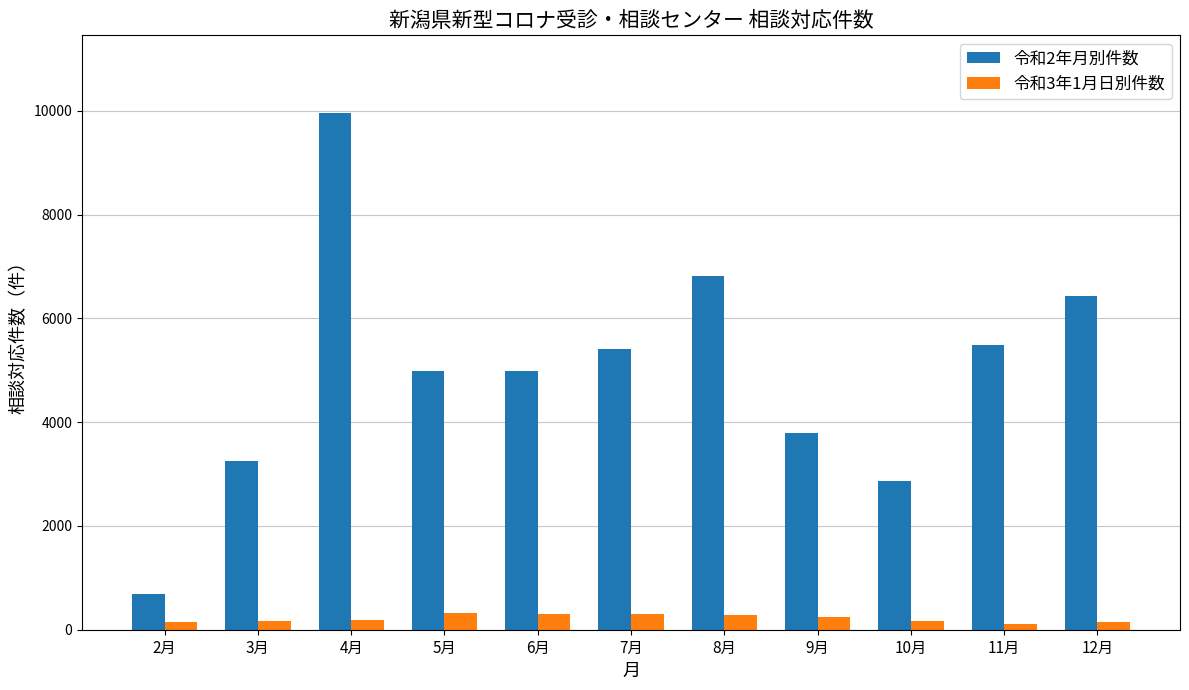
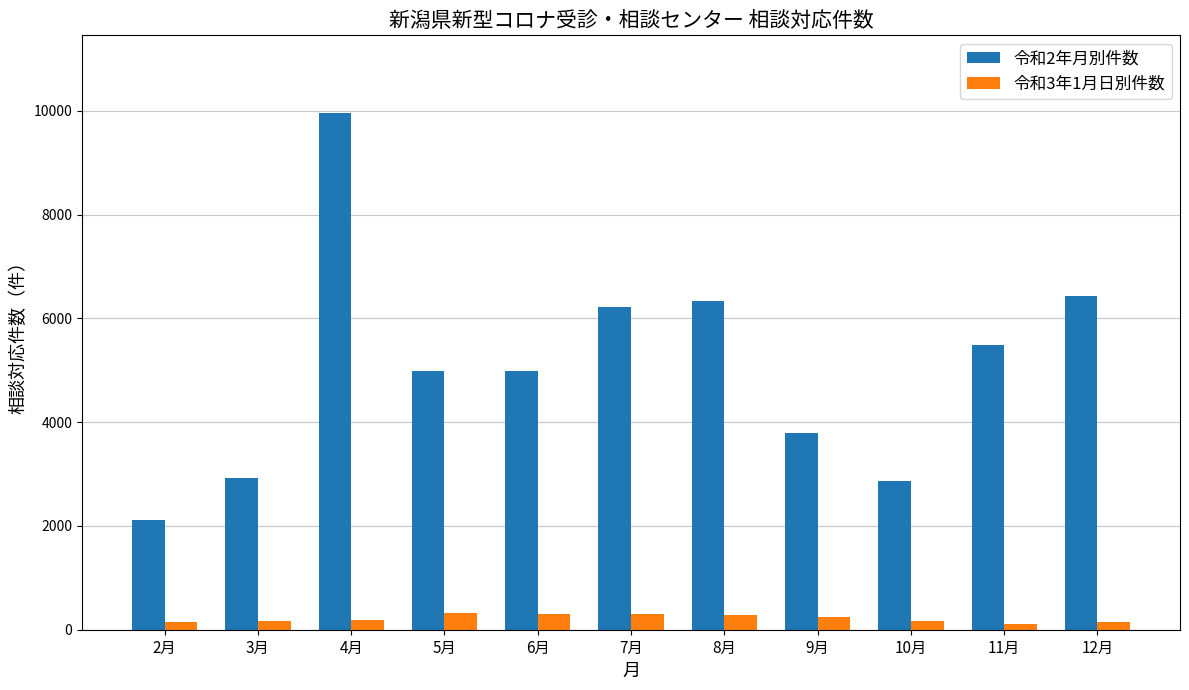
令和2年月別件数, 2月: 700 -> 2100
令和2年月別件数, 3月: 3300 -> 2900
令和2年月別件数, 7月: 5400 -> 6200
令和2年月別件数, 8月: 6800 -> 6300
